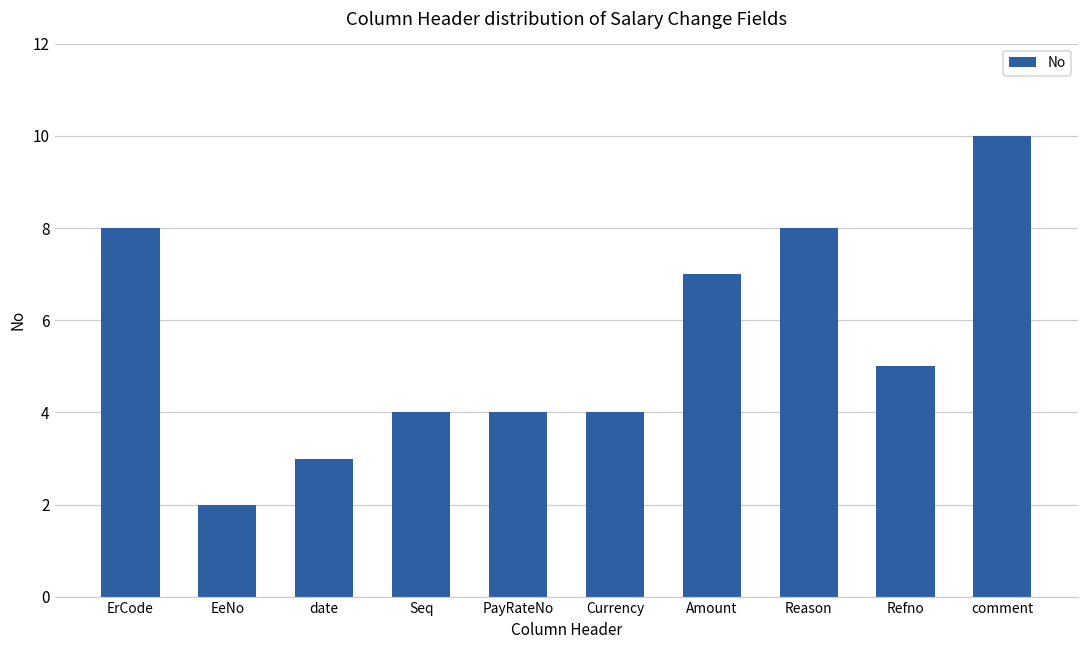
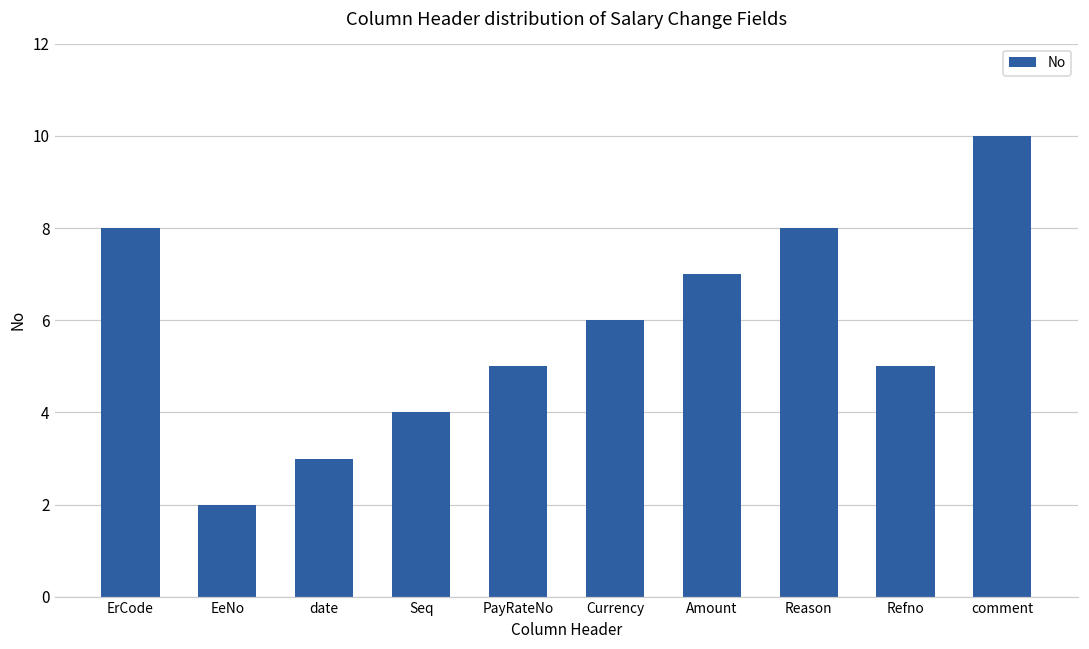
PayRateNo: 4 -> 5
Currency: 4 -> 6
